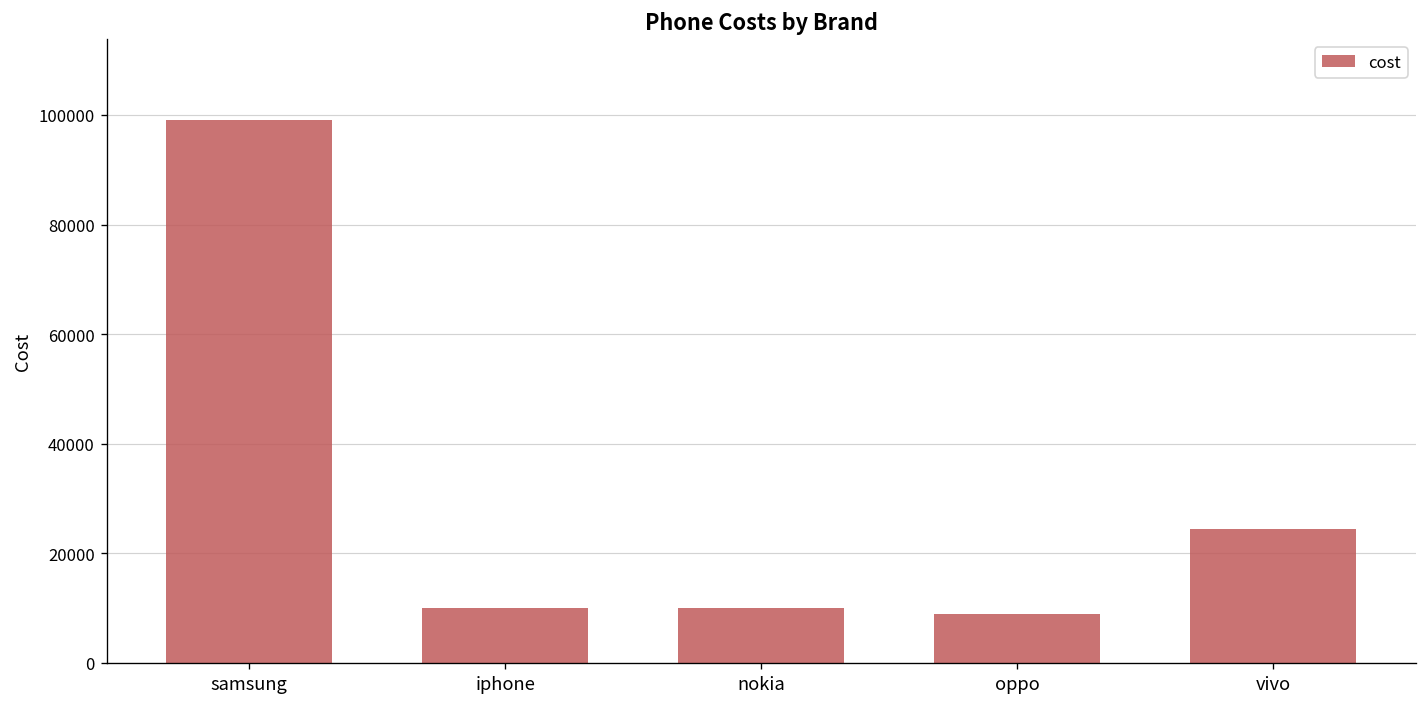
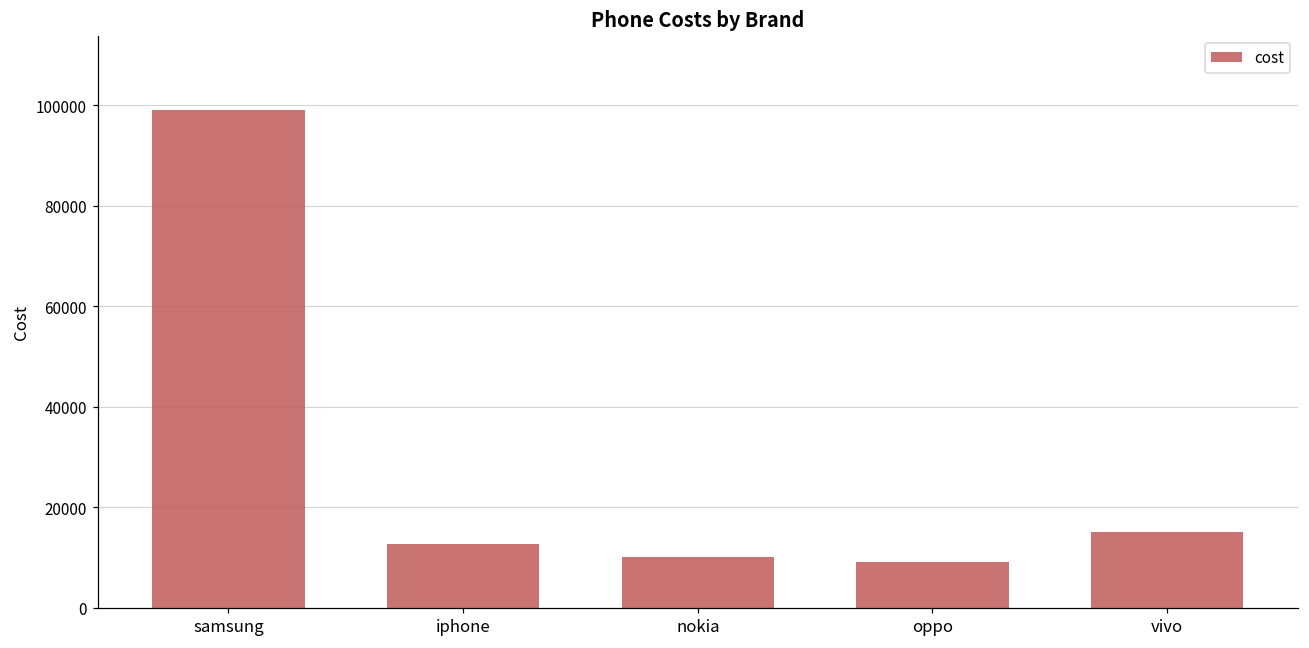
iphone: 10000 -> 13000
vivo: 24000 -> 15000
